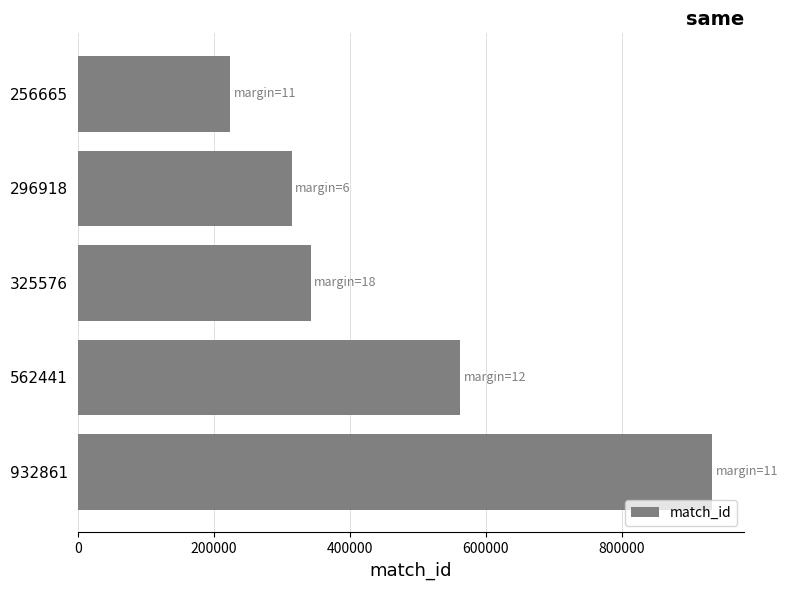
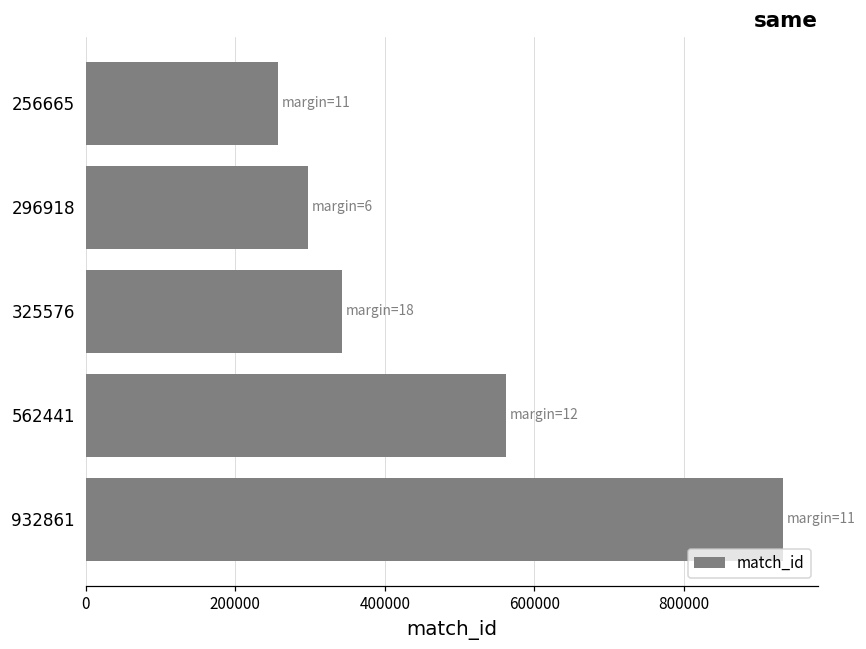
256665: 220000 -> 260000
296918: 310000 -> 300000
